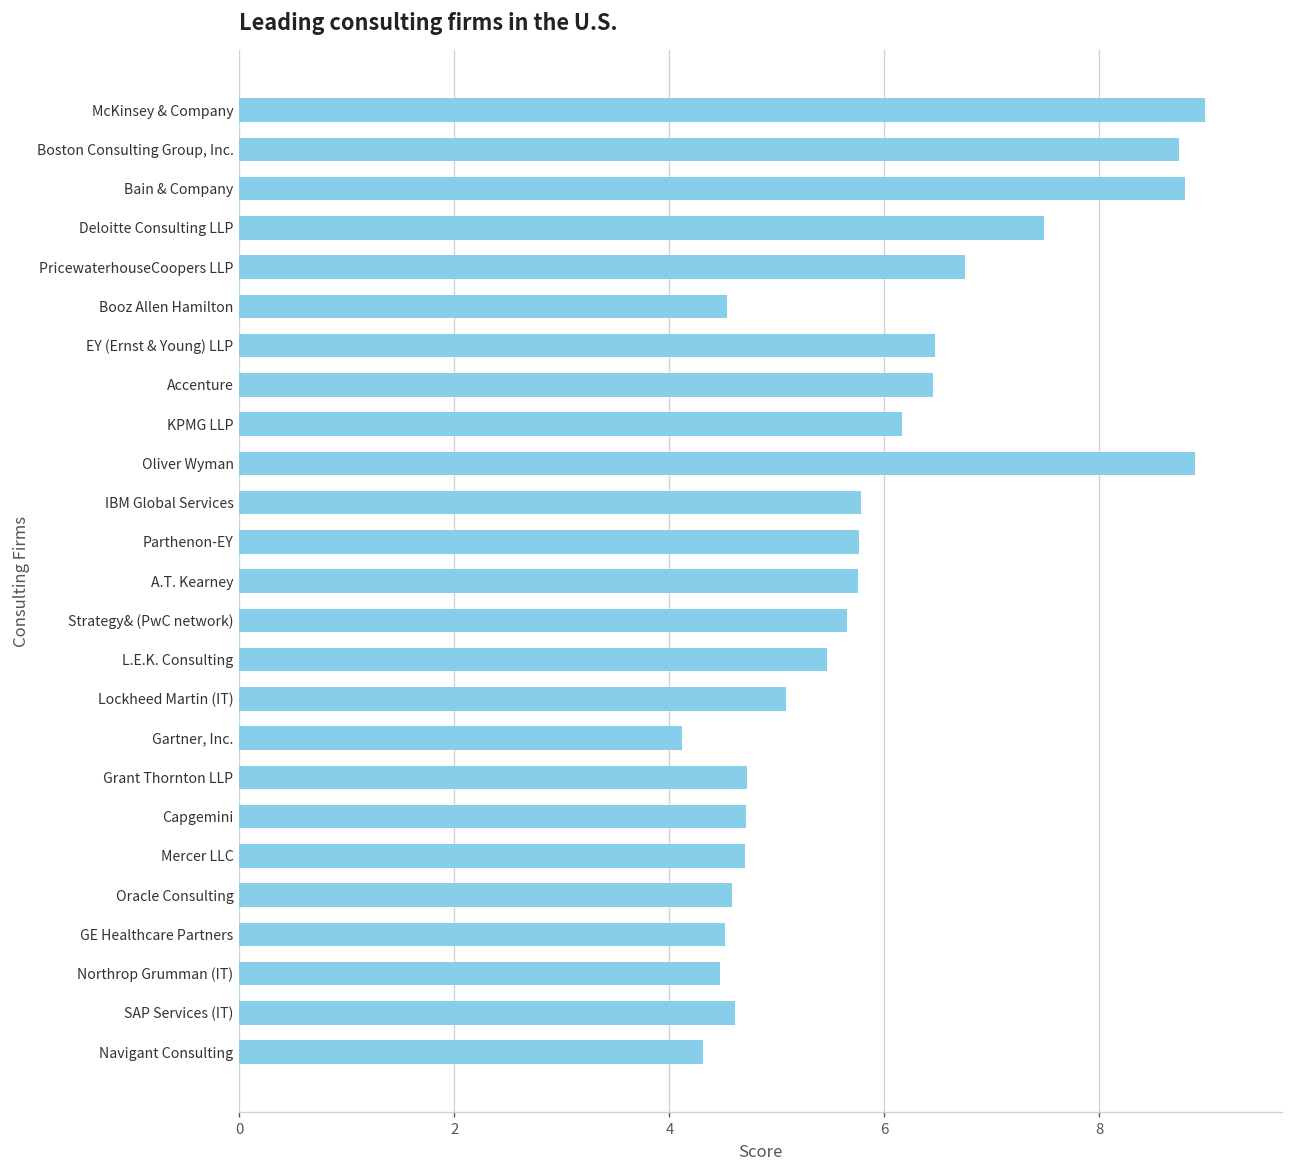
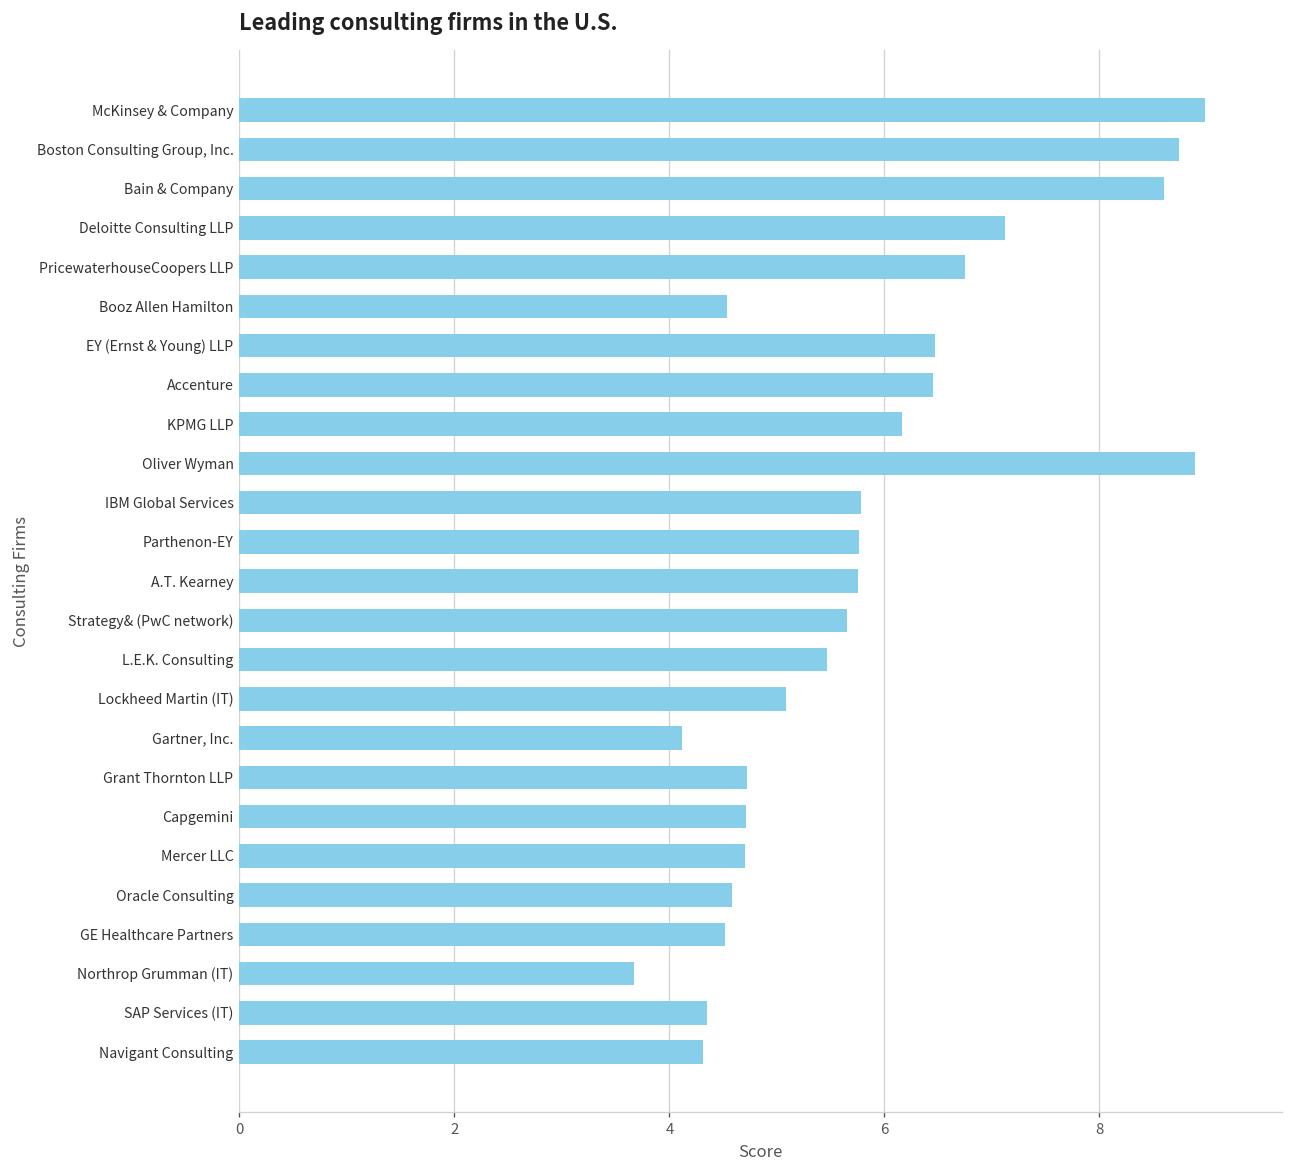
Bain & Company: 8.8 -> 8.6
Deloitte Consulting LLP: 7.5 -> 7.1
Northrop Grumman (IT): 4.5 -> 3.7
SAP Services (IT): 4.6 -> 4.4
